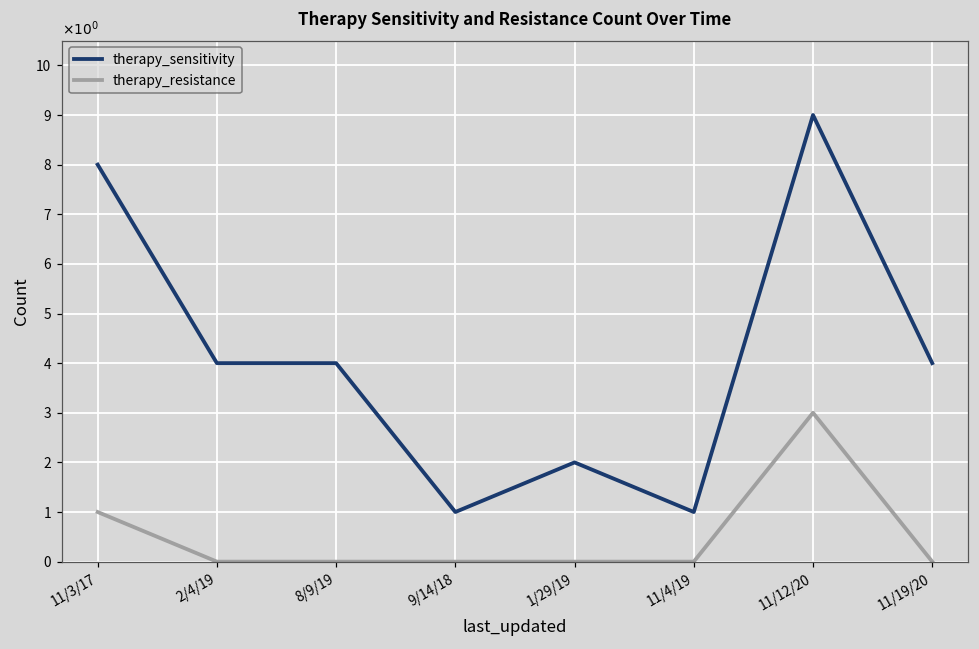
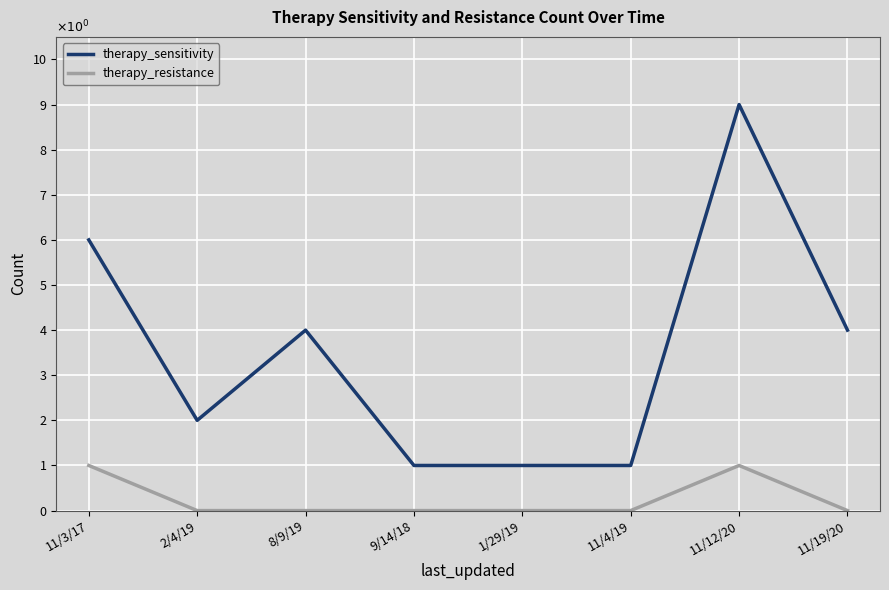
therapy_sensitivity, 11/3/17: 8 -> 6
therapy_sensitivity, 2/4/19: 4 -> 2
therapy_sensitivity, 1/29/19: 2 -> 1
therapy_resistance, 11/12/20: 3 -> 1
